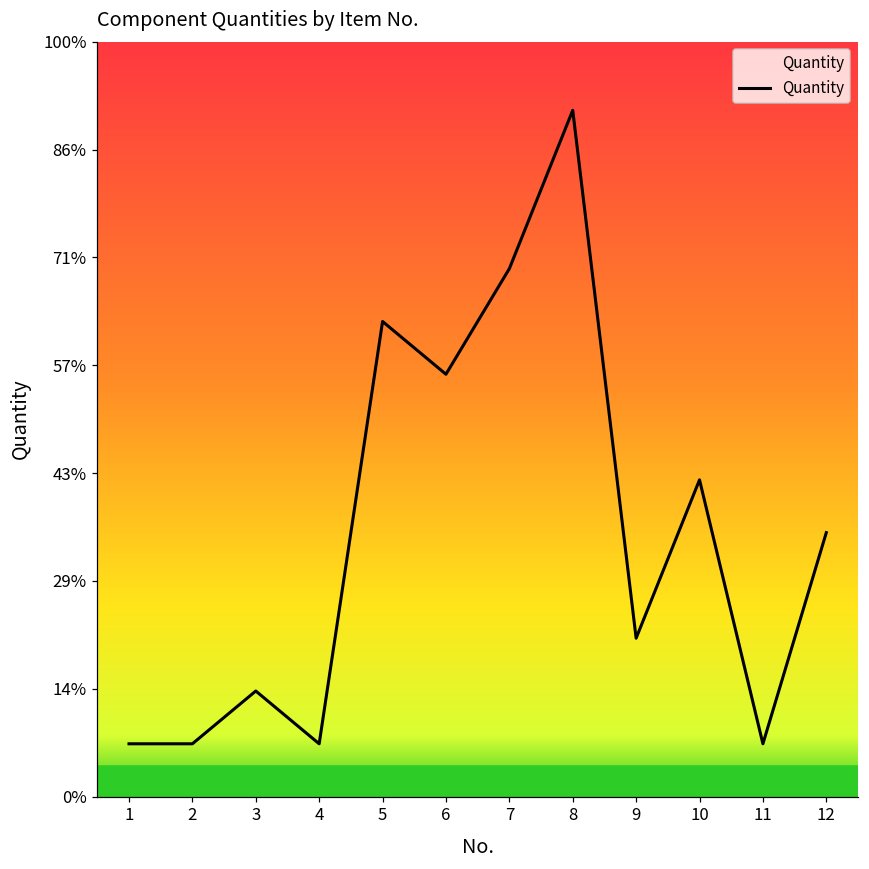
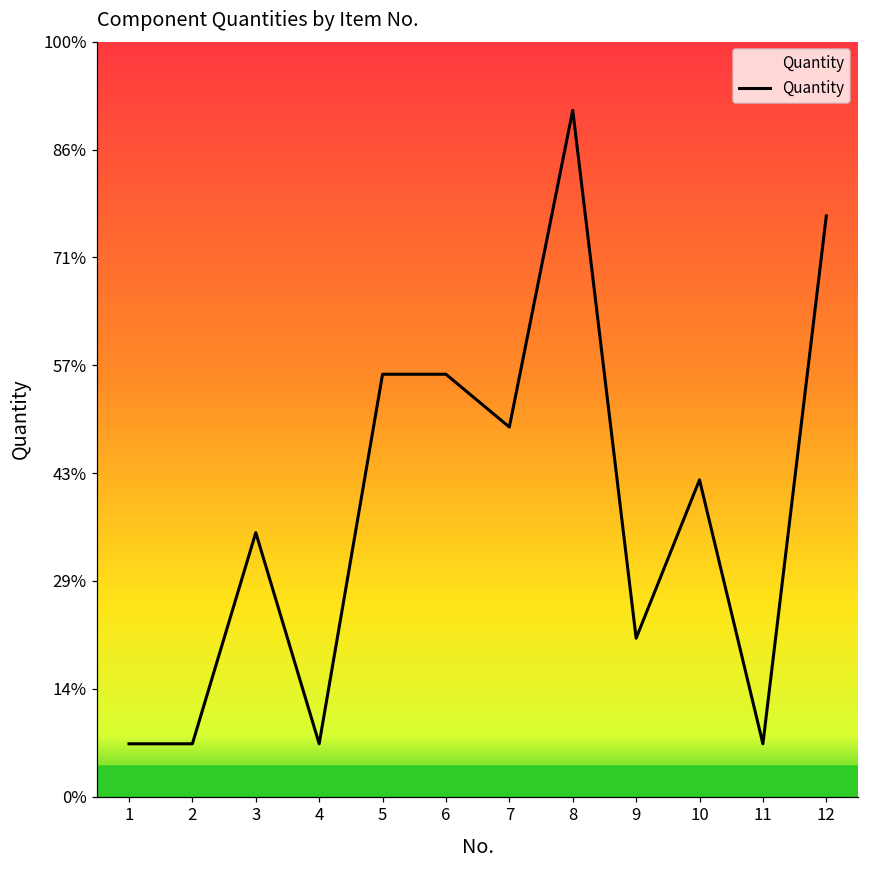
3: 14% -> 35%
5: 63% -> 56%
7: 70% -> 49%
12: 35% -> 77%
